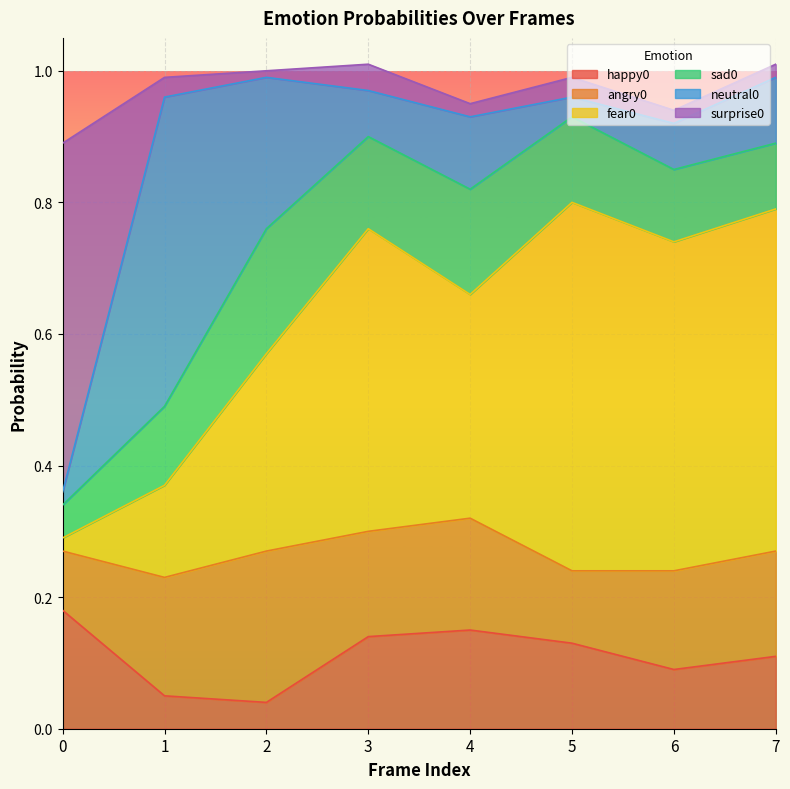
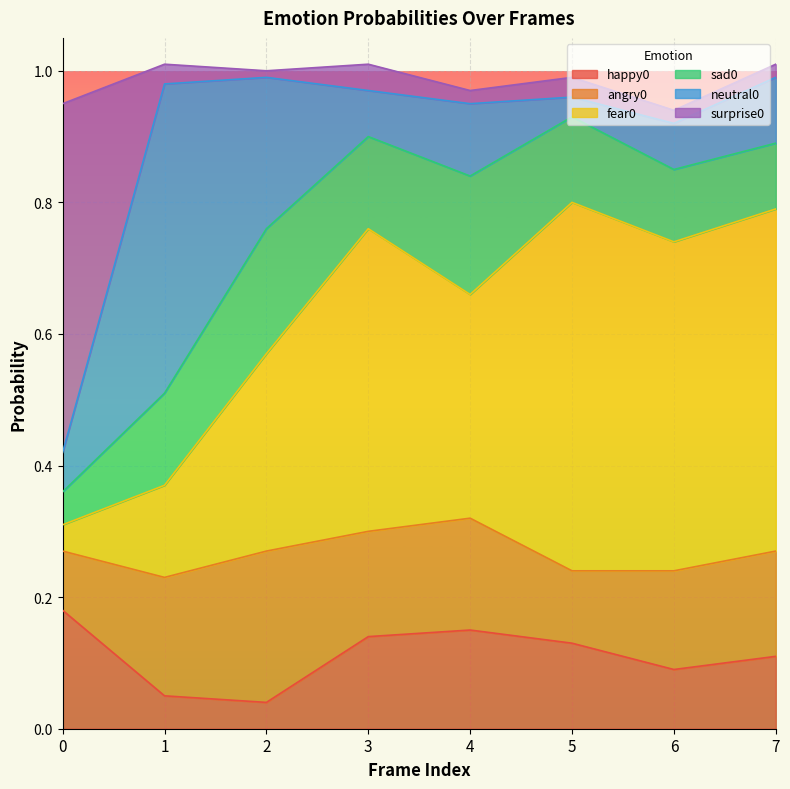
fear0, 0: 0.02 -> 0.04
neutral0, 0: 0.02 -> 0.06
sad0, 1: 0.12 -> 0.14
sad0, 4: 0.16 -> 0.18
